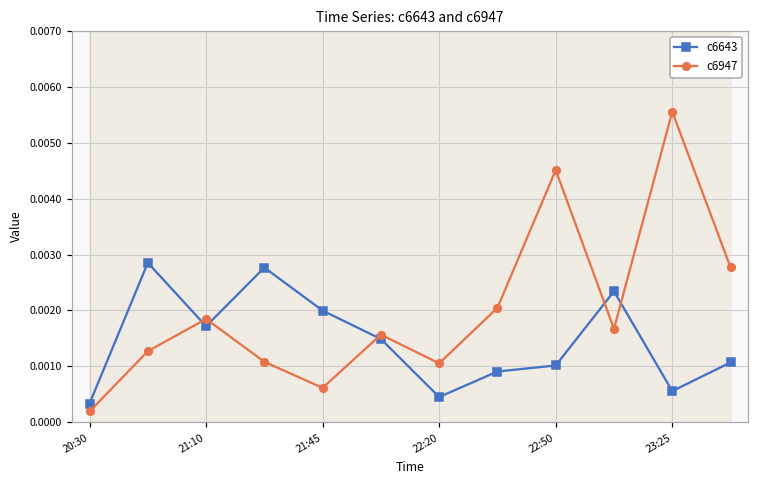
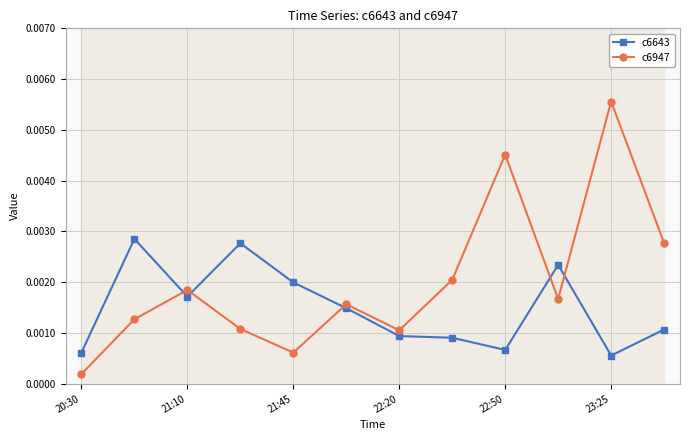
c6643, 20:30: 0.0003 -> 0.0006
c6643, 22:20: 0.0004 -> 0.0009
c6643, 22:50: 0.0010 -> 0.0007
